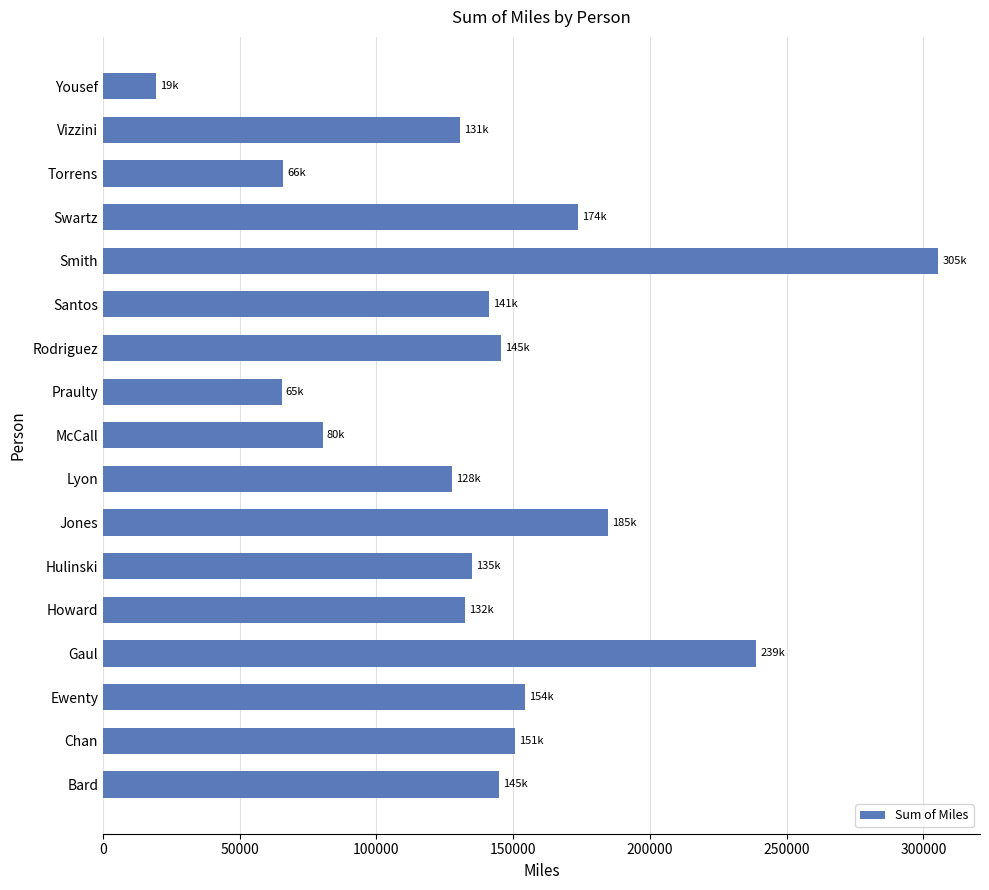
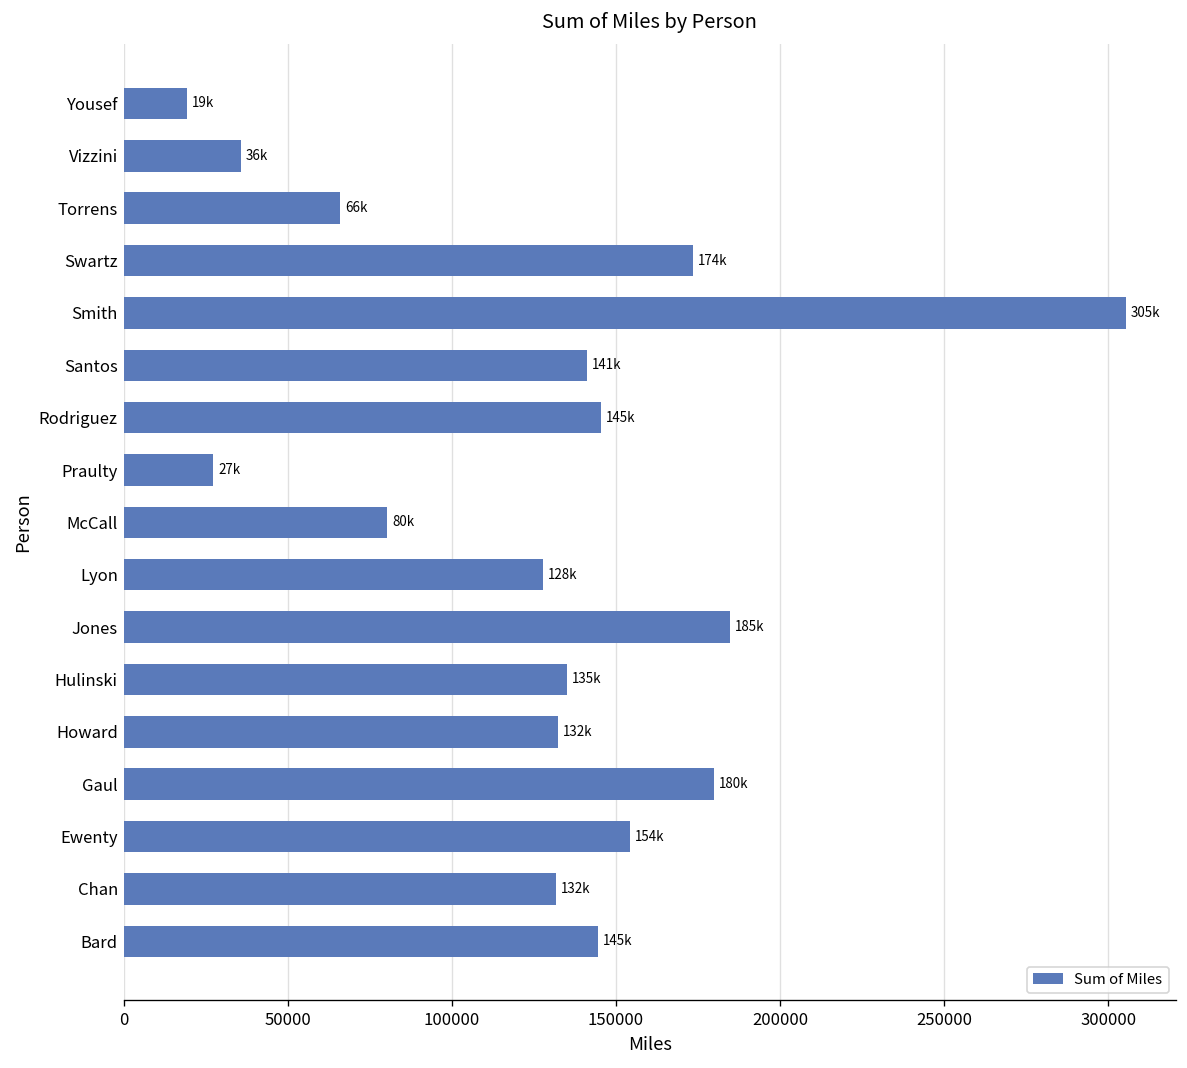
Vizzini: 131k -> 36k
Praulty: 65k -> 27k
Gaul: 239k -> 180k
Chan: 151k -> 132k
